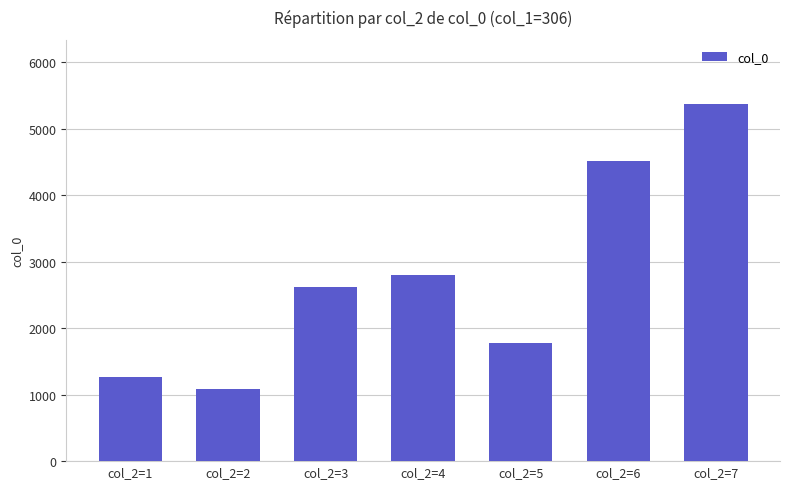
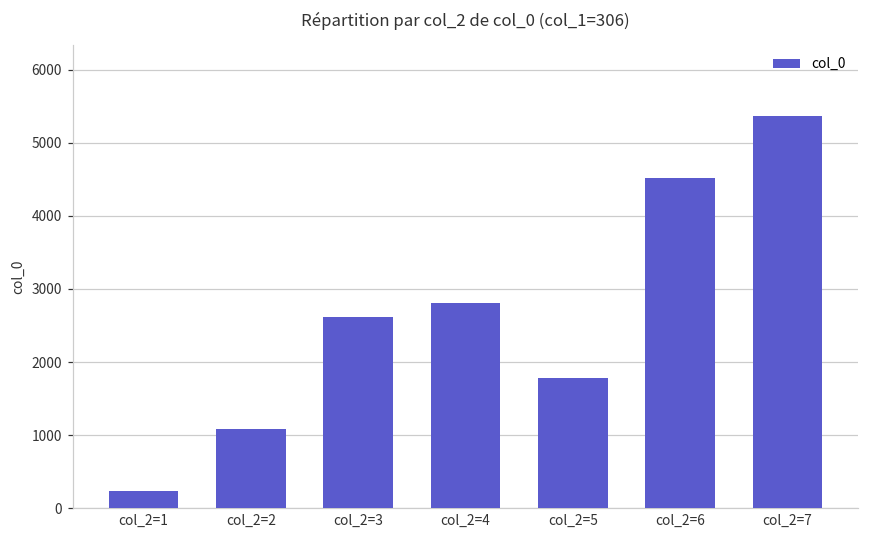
col_2=1: 1300 -> 200
